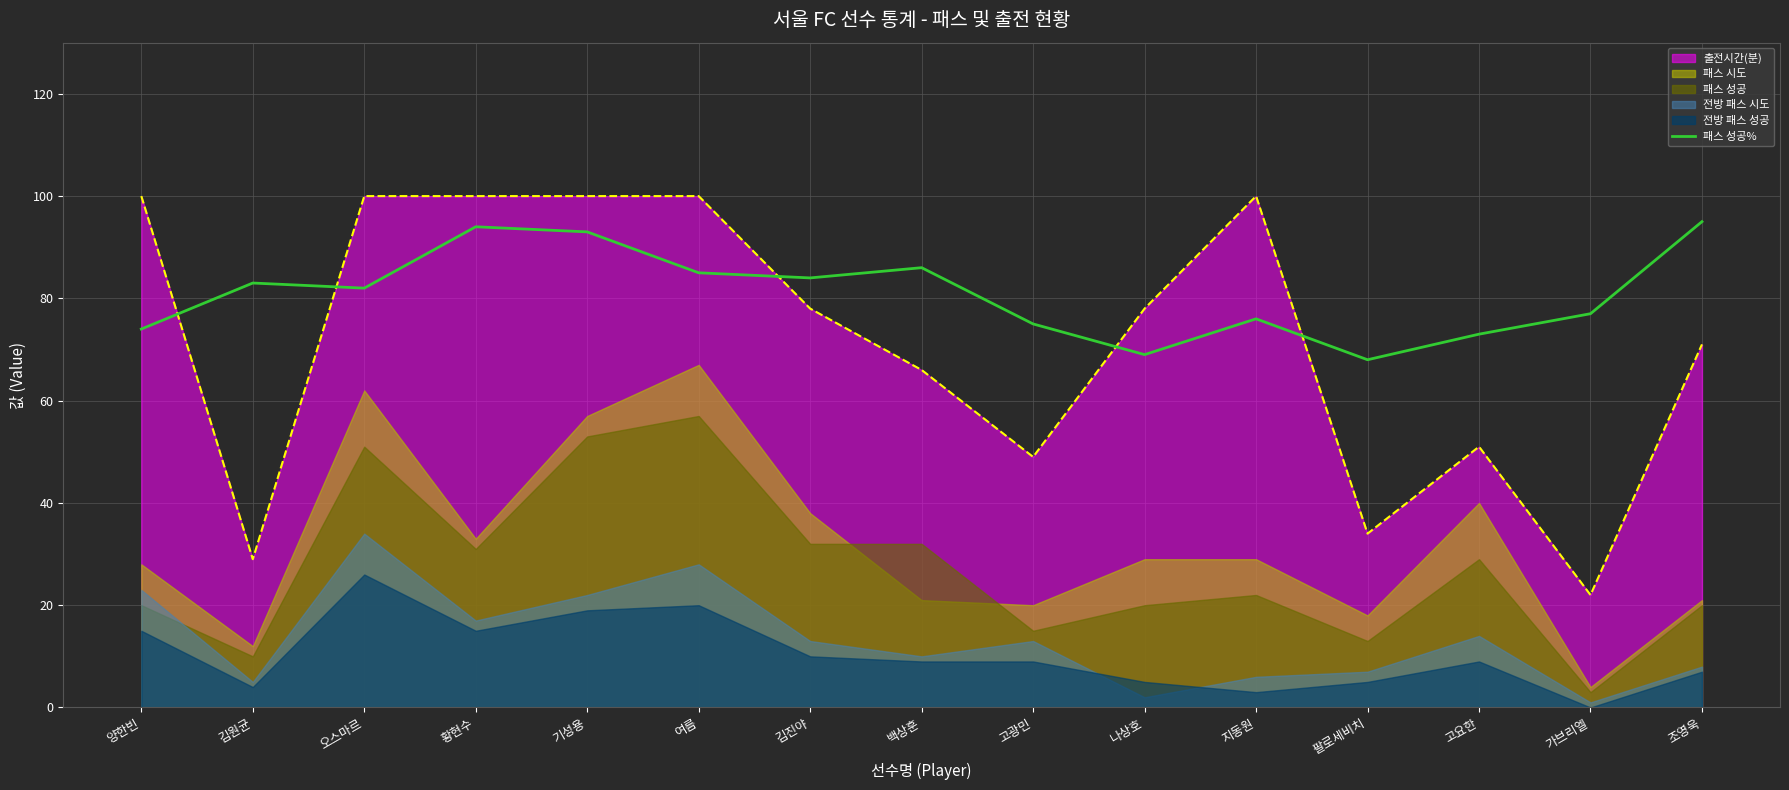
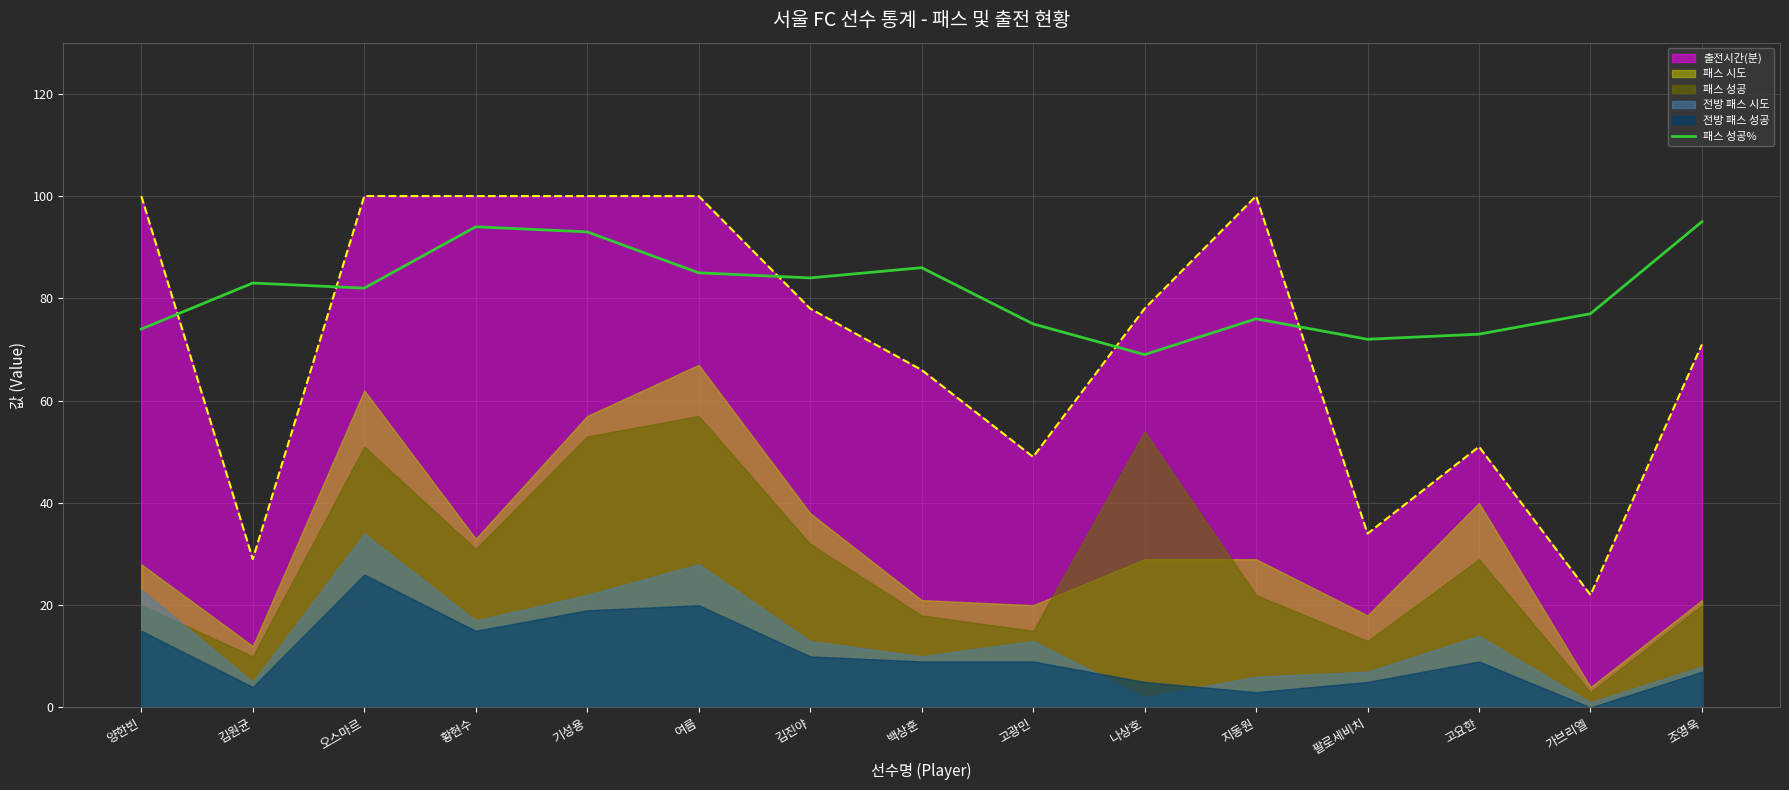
패스 성공, 백상훈: 32 -> 18
패스 성공, 나상호: 20 -> 54
패스 성공%, 팔로세비치: 68 -> 72
